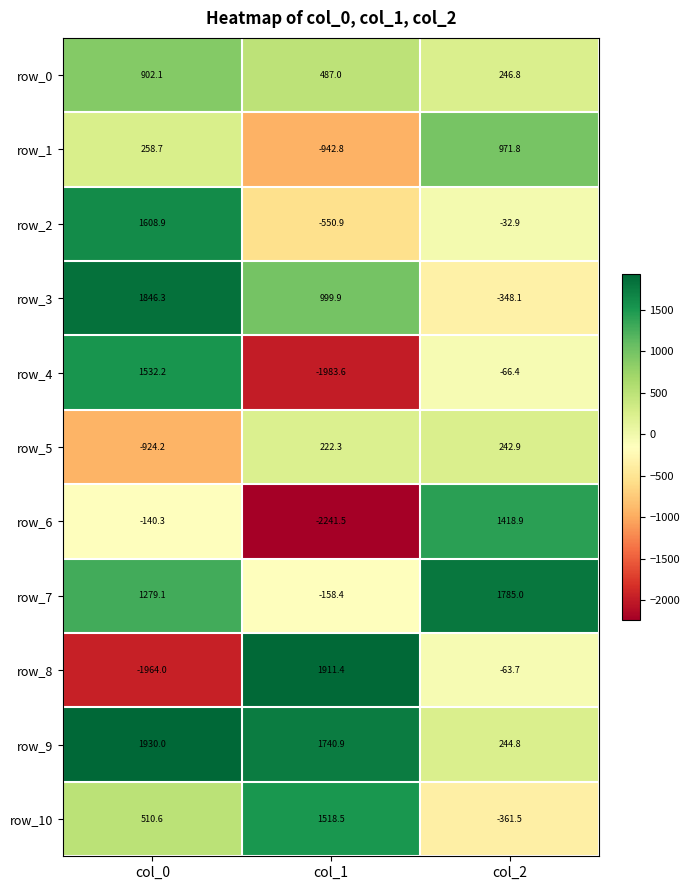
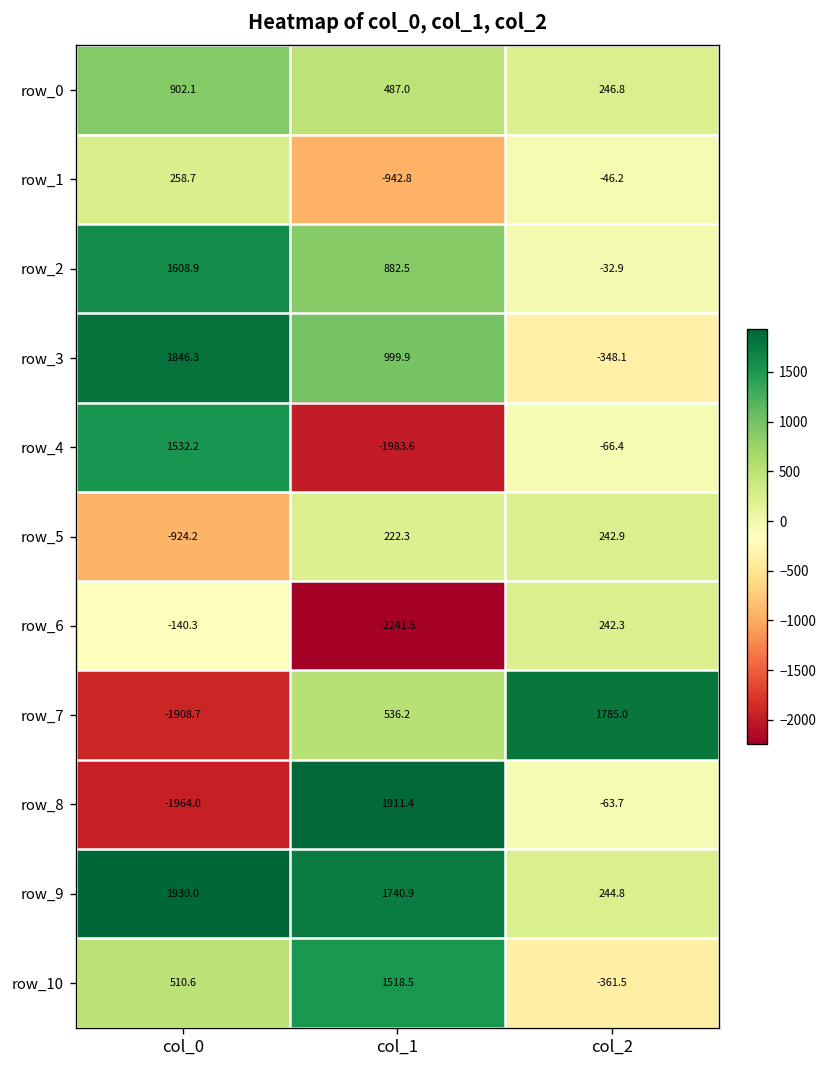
row_1, col_2: 971.8 -> -46.2
row_2, col_1: -550.9 -> 882.5
row_6, col_2: 1418.9 -> 242.3
row_7, col_0: 1279.1 -> -1908.7
row_7, col_1: -158.4 -> 536.2
